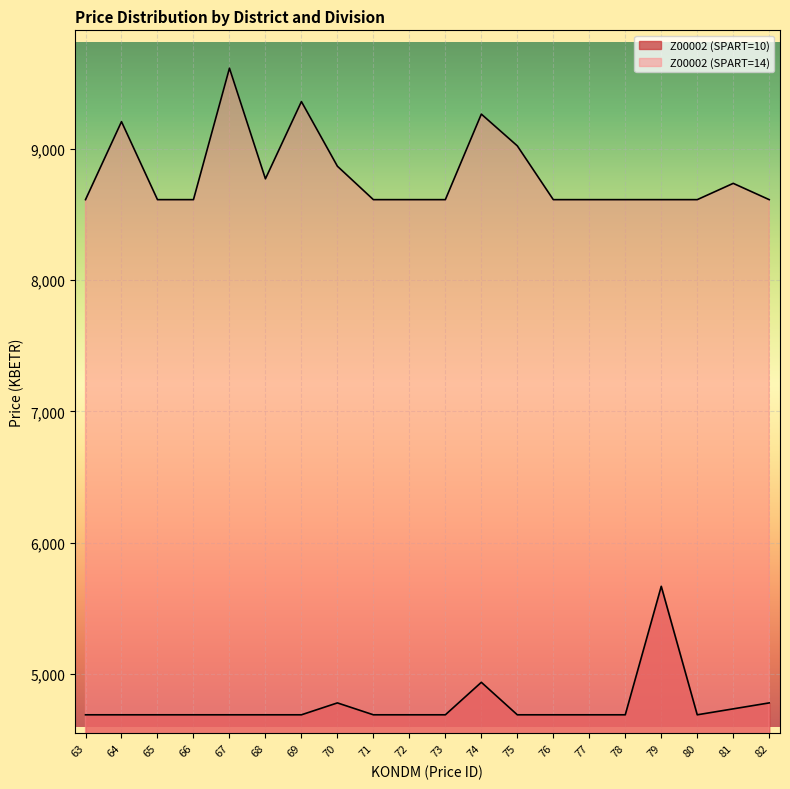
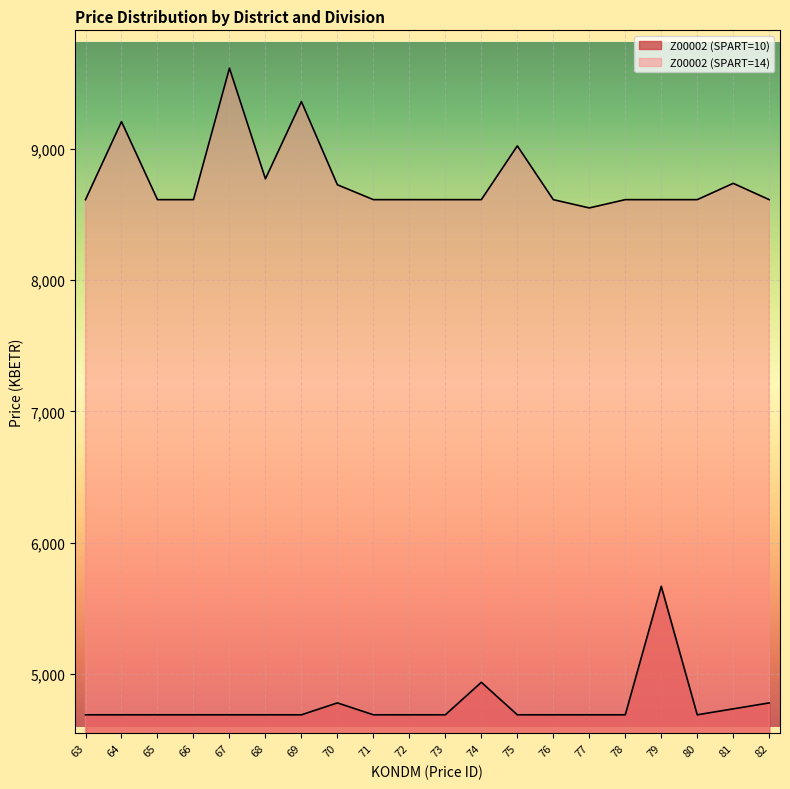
Z00002 (SPART=14), 70: 8,870 -> 8,730
Z00002 (SPART=14), 74: 9,260 -> 8,610
Z00002 (SPART=14), 77: 8,610 -> 8,550
